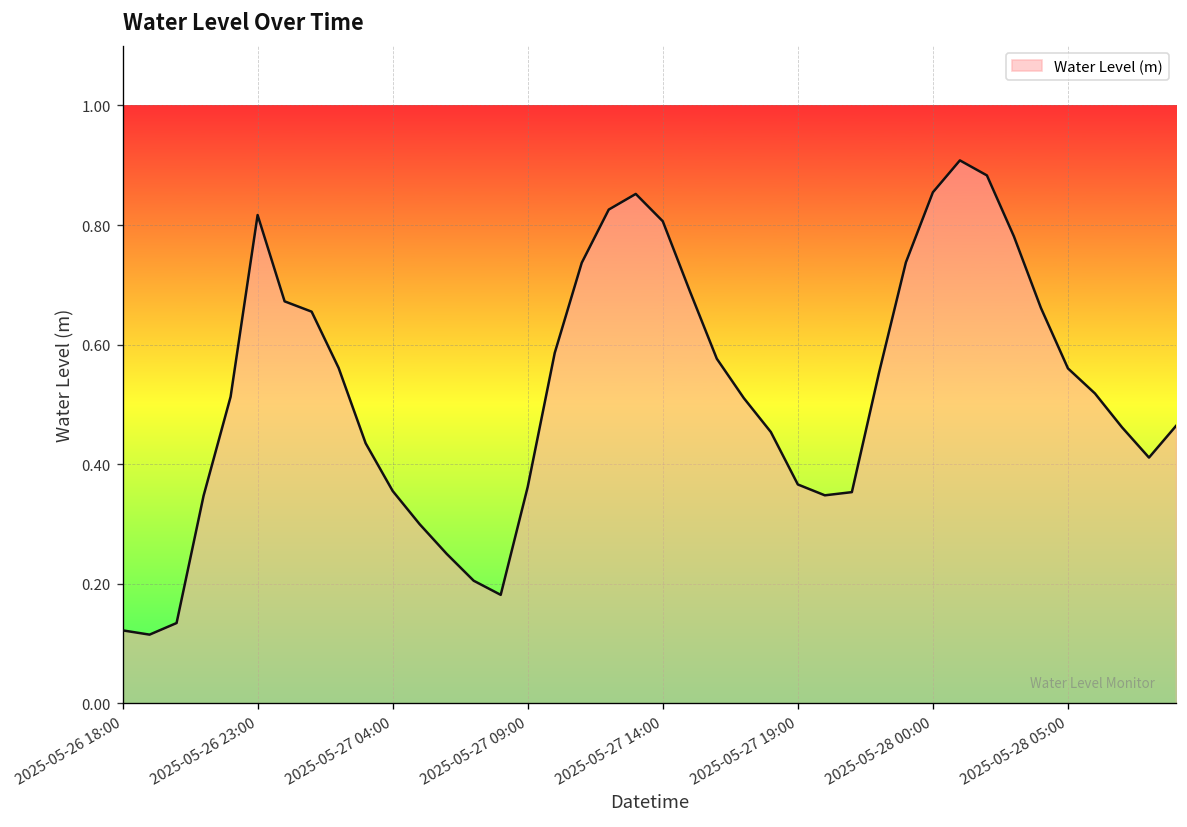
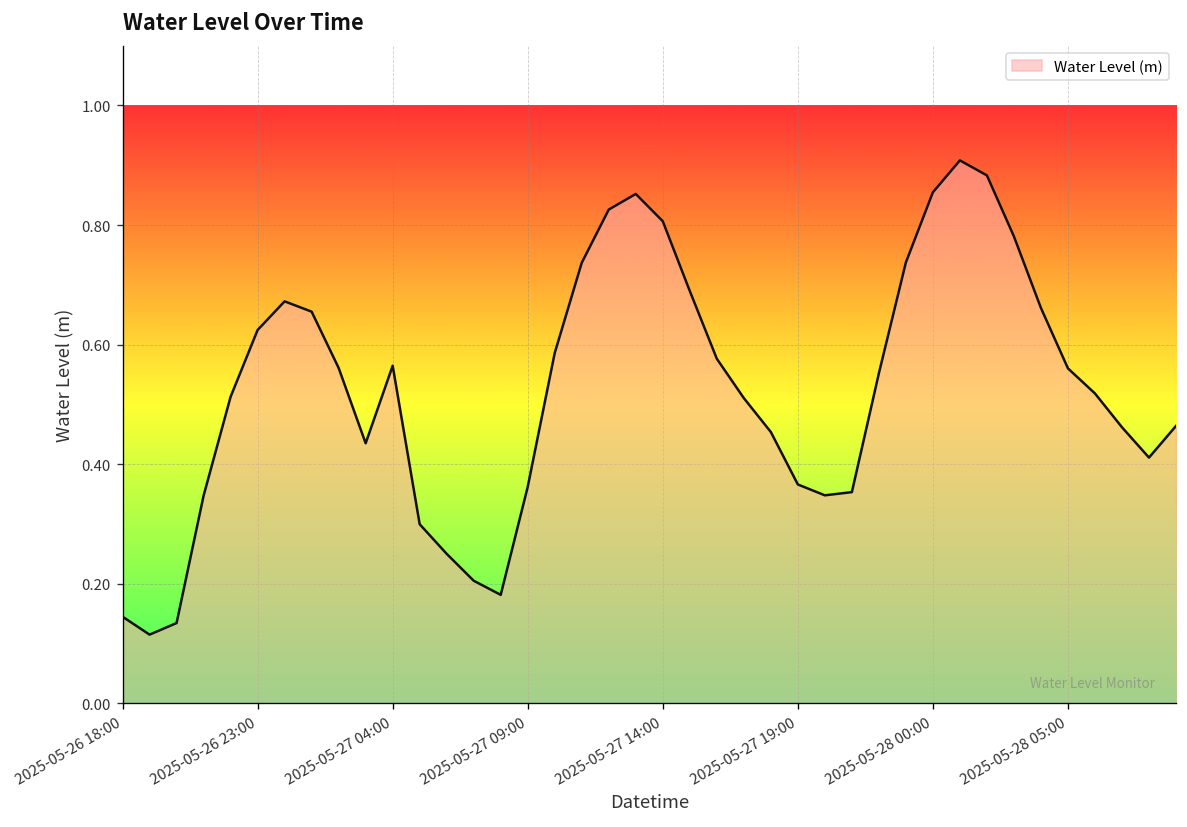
2025-05-26 18:00: 0.12 -> 0.15
2025-05-26 23:00: 0.82 -> 0.62
2025-05-27 04:00: 0.36 -> 0.56
